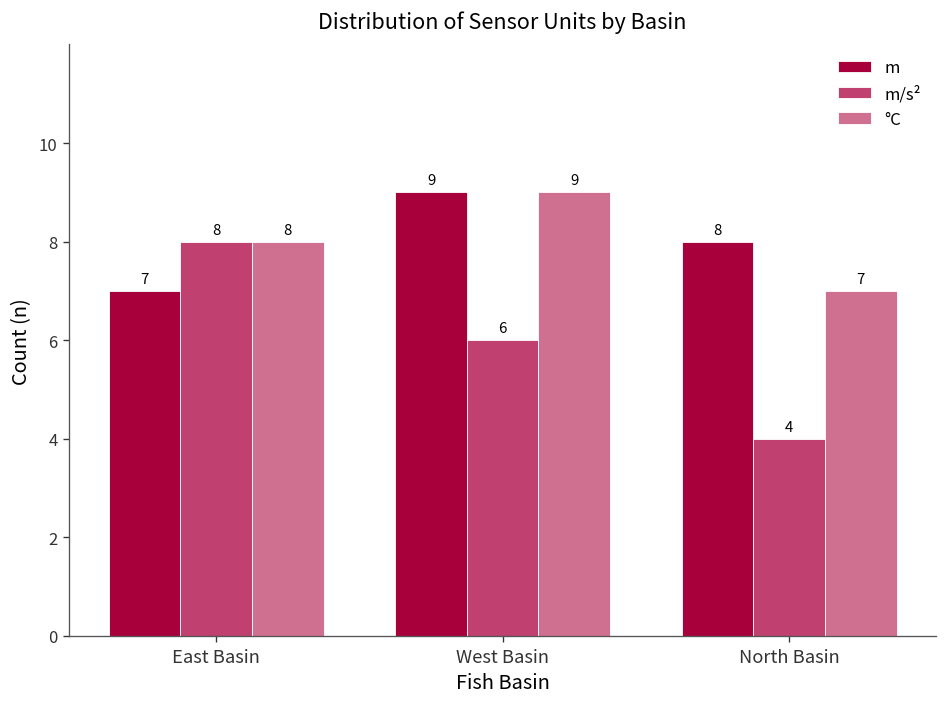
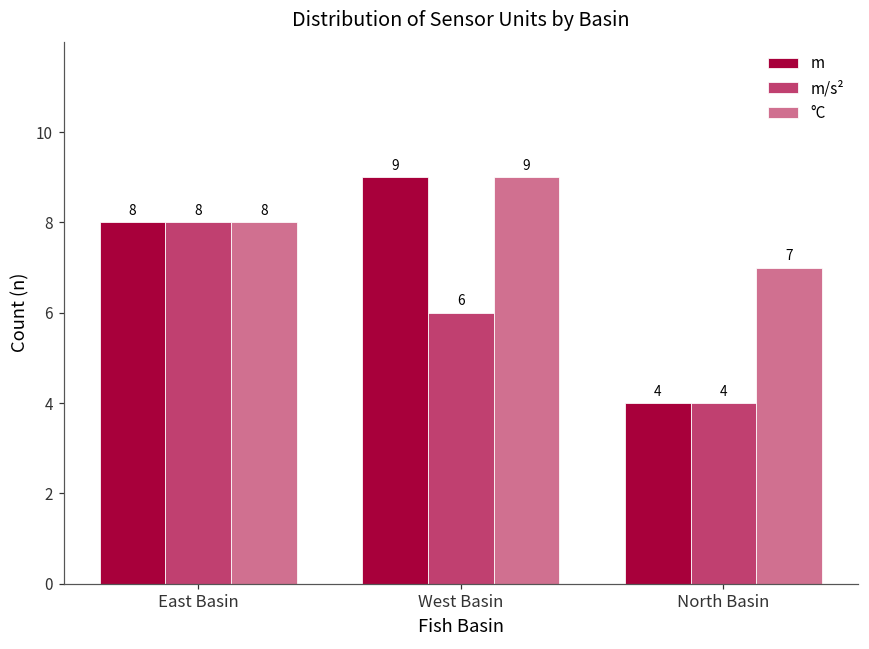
m, East Basin: 7 -> 8
m, North Basin: 8 -> 4
